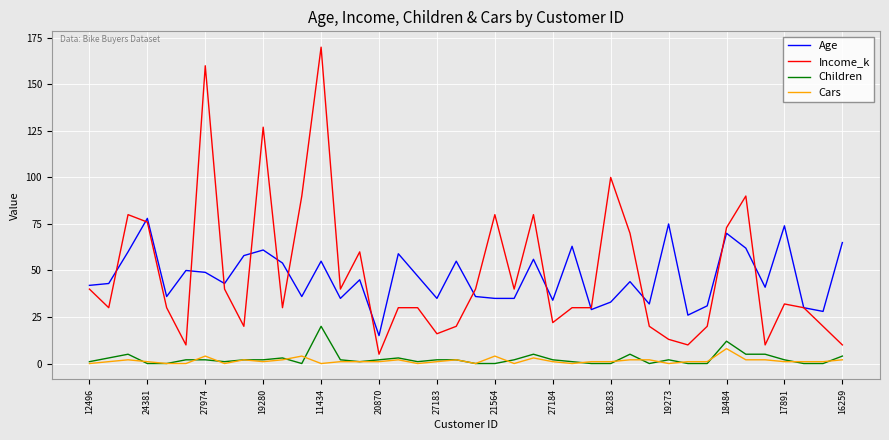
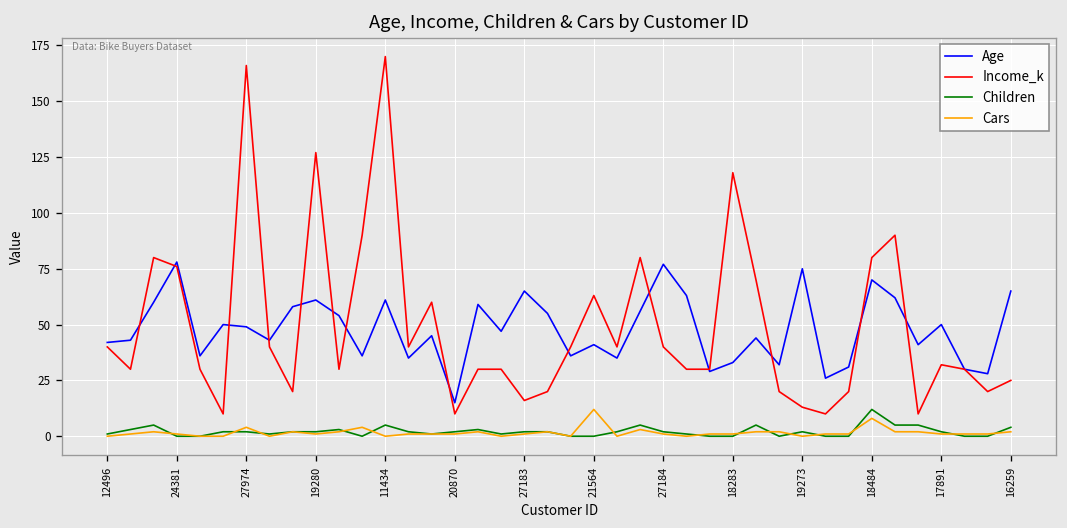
Income_k, 27974: 160 -> 166
Age, 11434: 55 -> 61
Children, 11434: 20 -> 5
Income_k, 20870: 5 -> 10
Age, 27183: 35 -> 65
Age, 21564: 35 -> 41
Income_k, 21564: 80 -> 63
Cars, 21564: 4 -> 12
Age, 27184: 34 -> 77
Income_k, 27184: 22 -> 40
Income_k, 18283: 100 -> 118
Income_k, 18484: 73 -> 80
Age, 17891: 74 -> 50
Income_k, 16259: 10 -> 25
